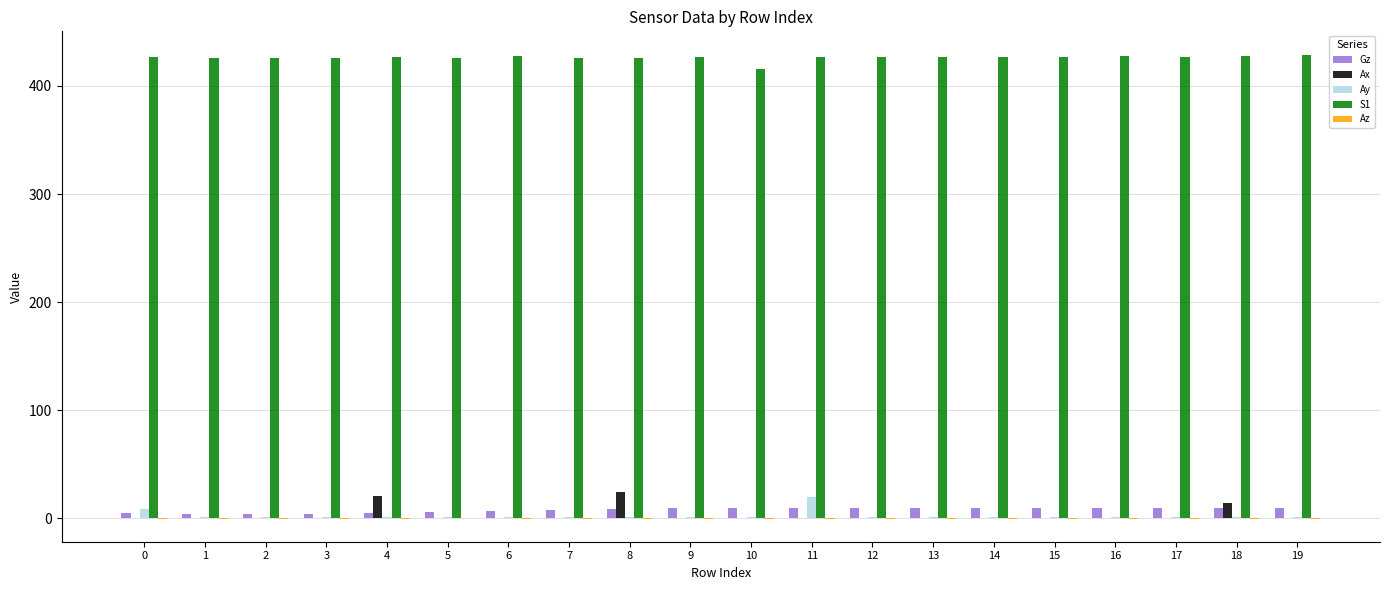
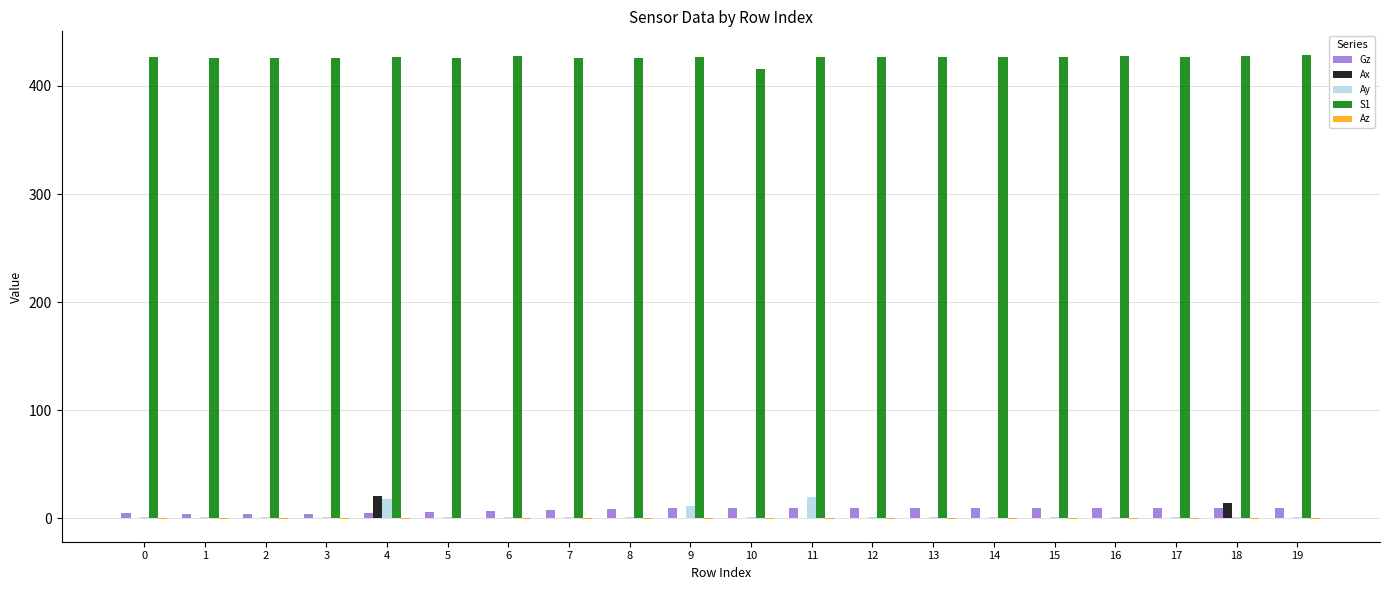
Ay, 0: 9 -> 1
Ay, 4: 1 -> 18
Ax, 8: 24 -> 0
Ay, 9: 1 -> 12
